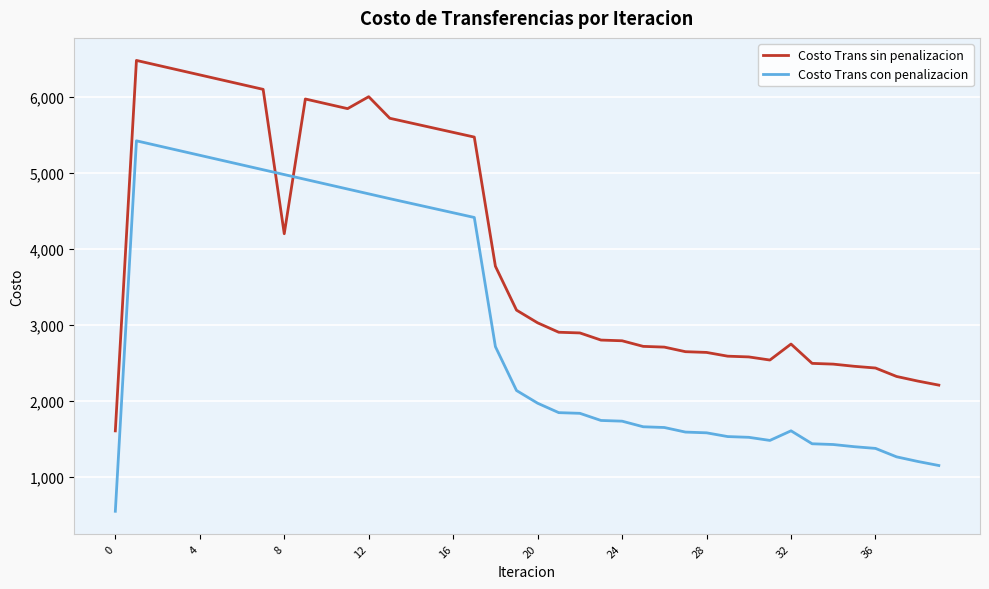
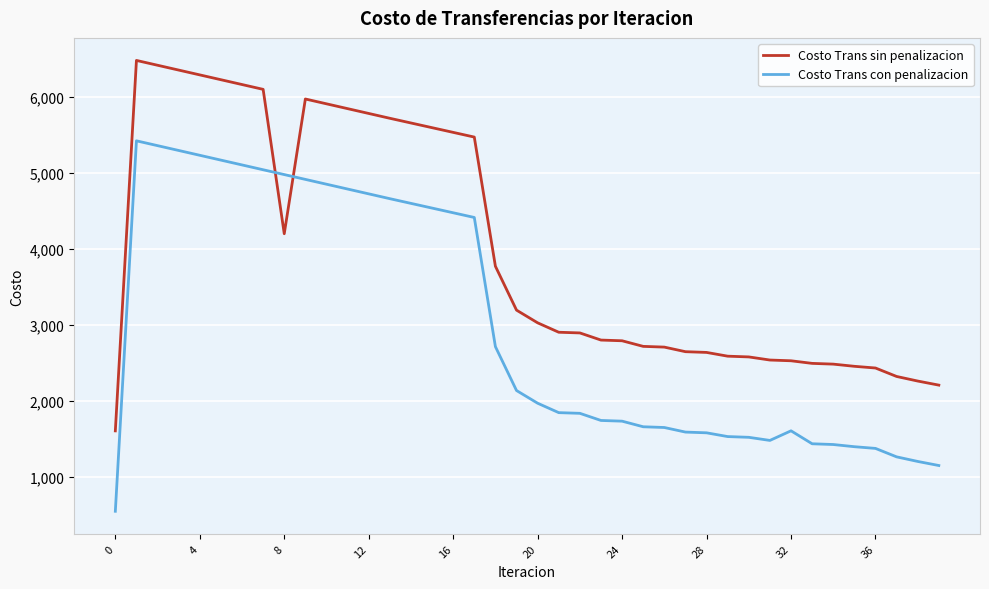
Costo Trans sin penalizacion, 12: 6,000 -> 5,800
Costo Trans sin penalizacion, 32: 2,700 -> 2,500
